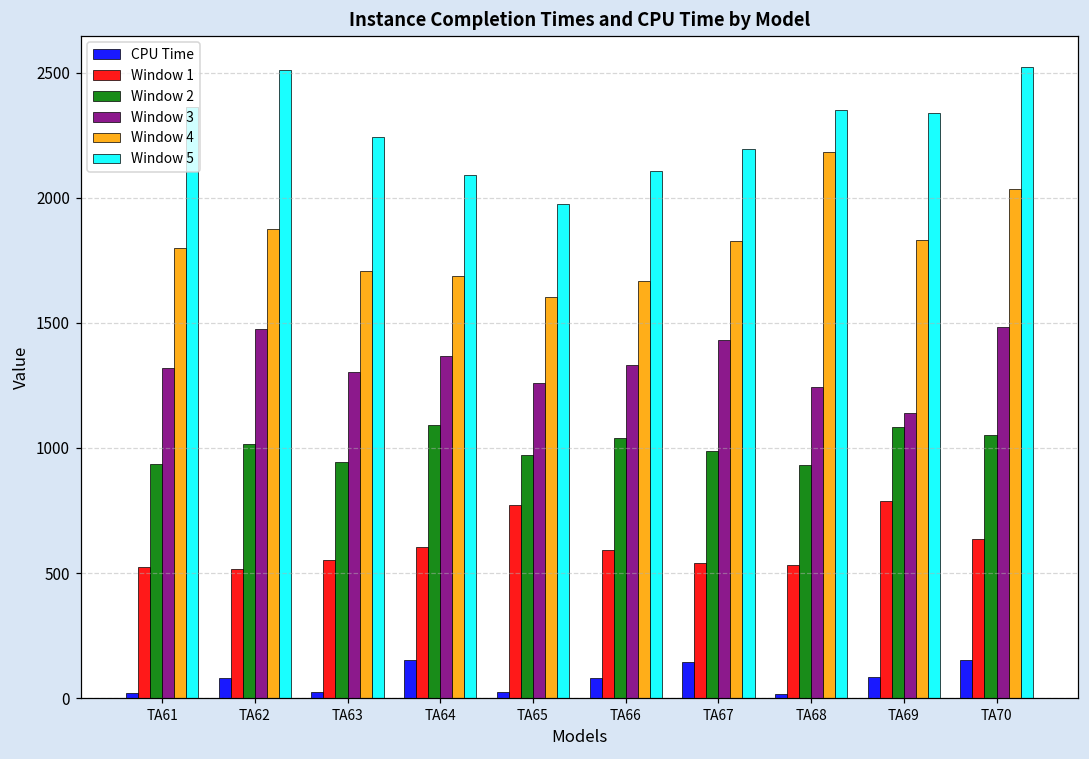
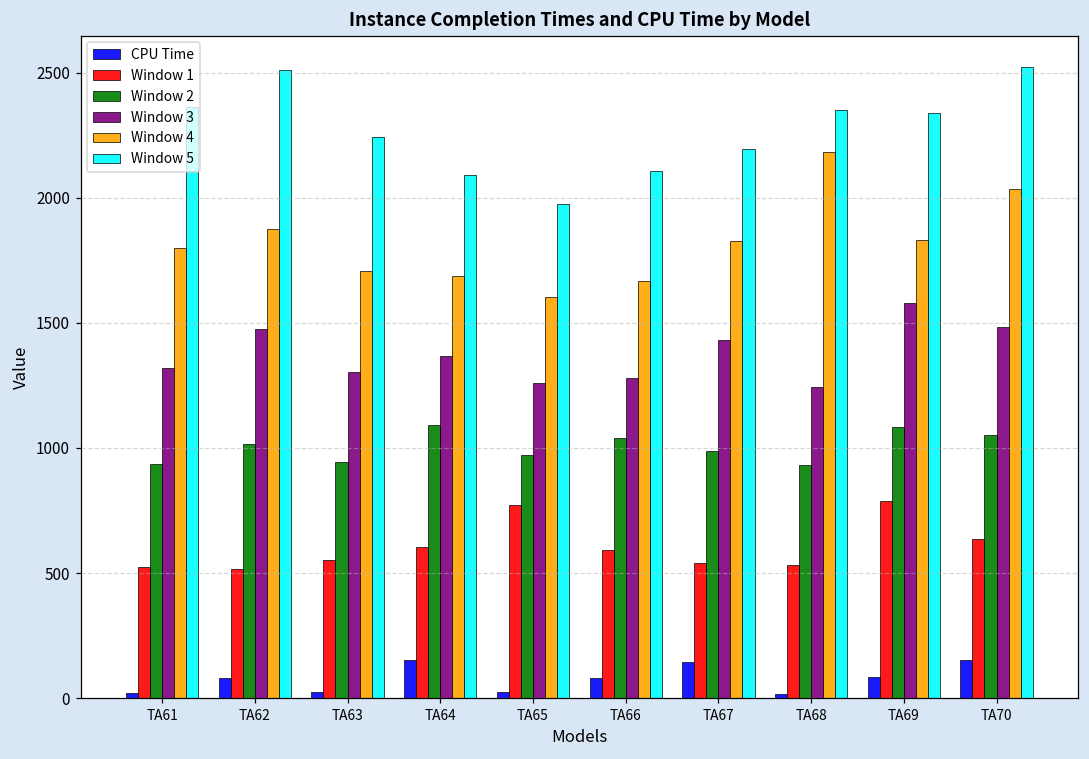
Window 3, TA66: 1330 -> 1280
Window 3, TA69: 1140 -> 1580
